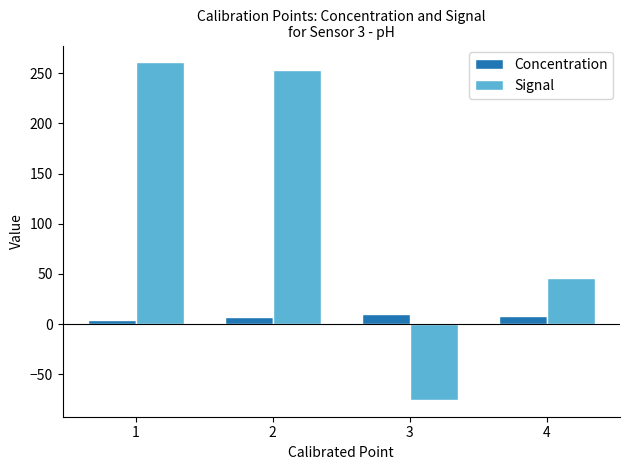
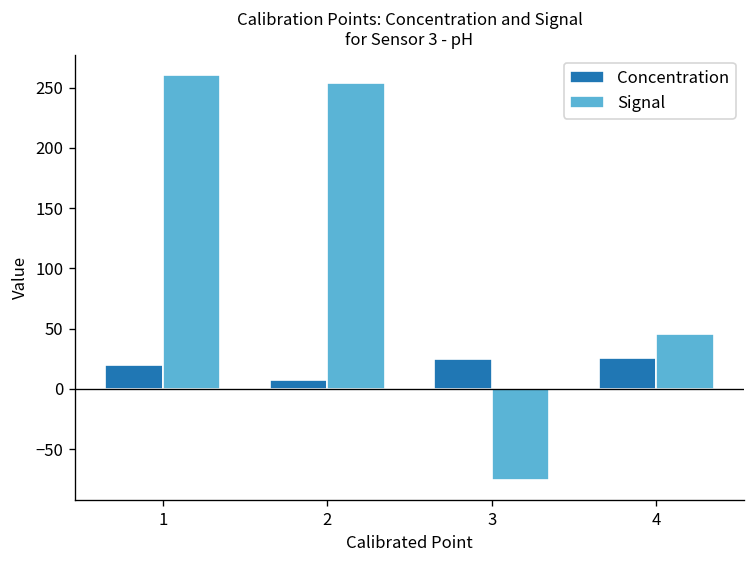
Concentration, 1: 4 -> 20
Concentration, 3: 10 -> 25
Concentration, 4: 8 -> 26
